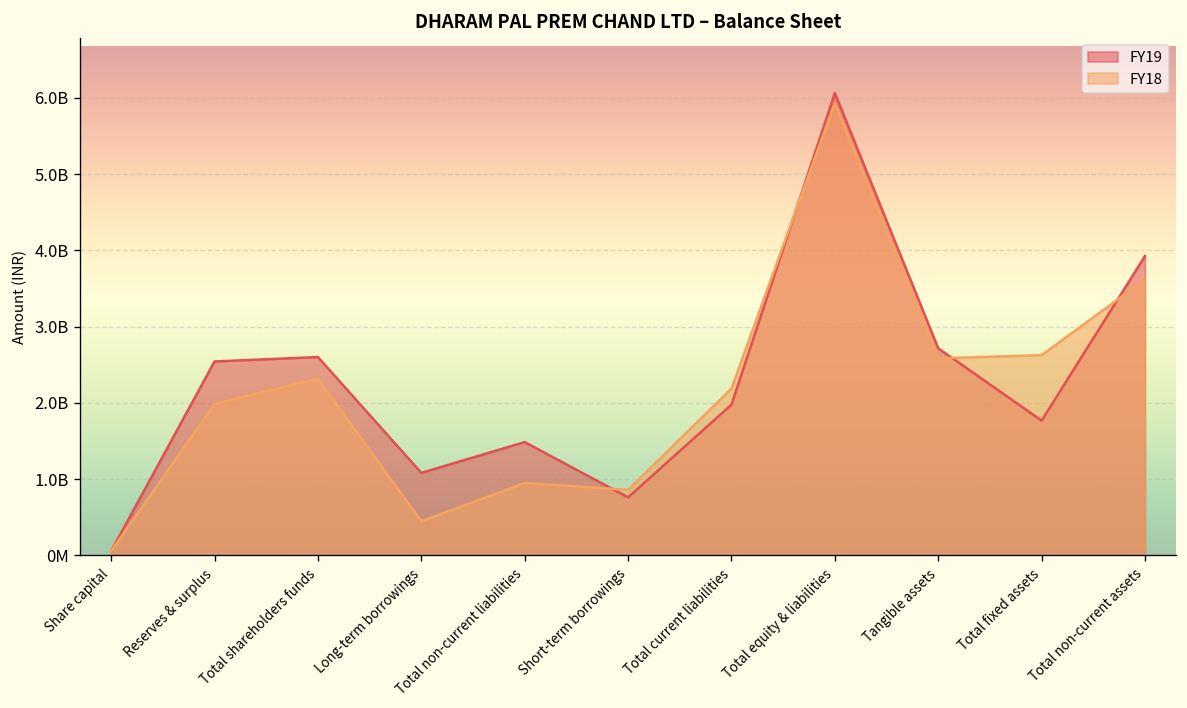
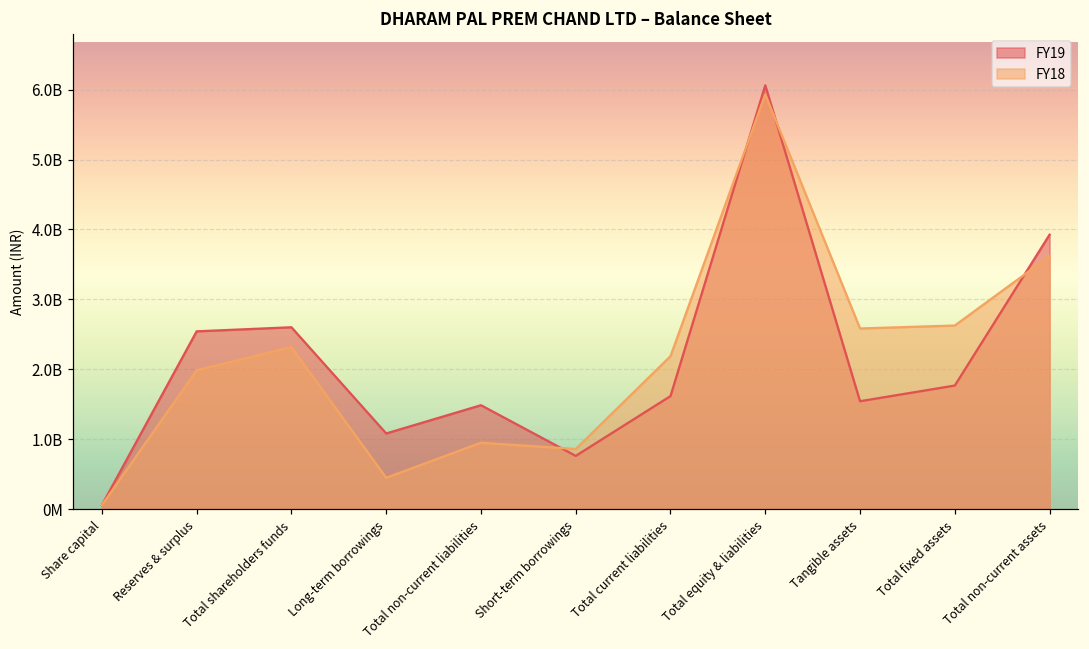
FY19, Total current liabilities: 2000000000 -> 1600000000
FY19, Tangible assets: 2700000000 -> 1500000000
